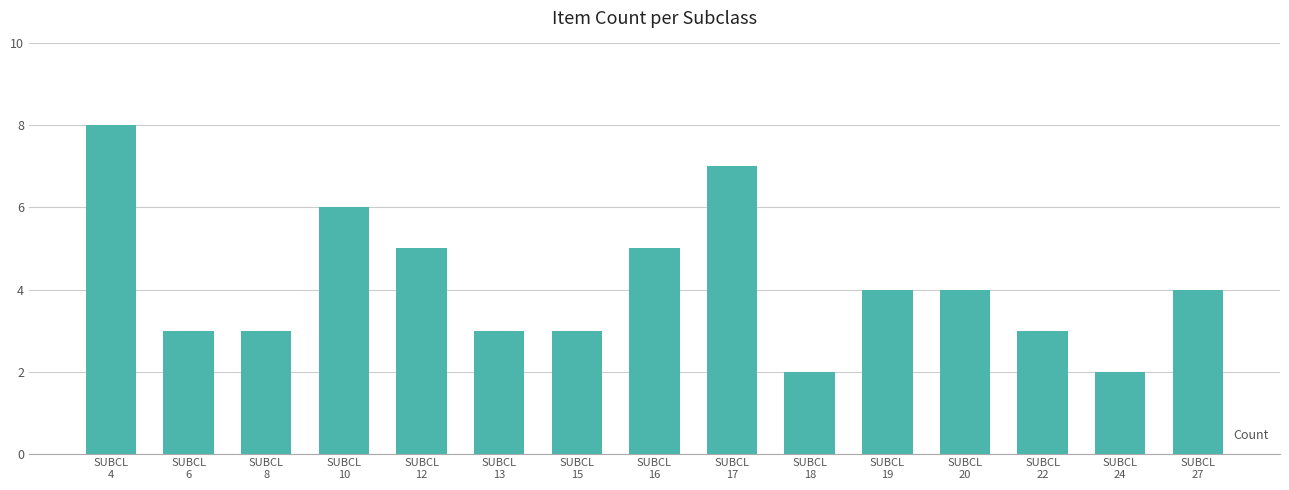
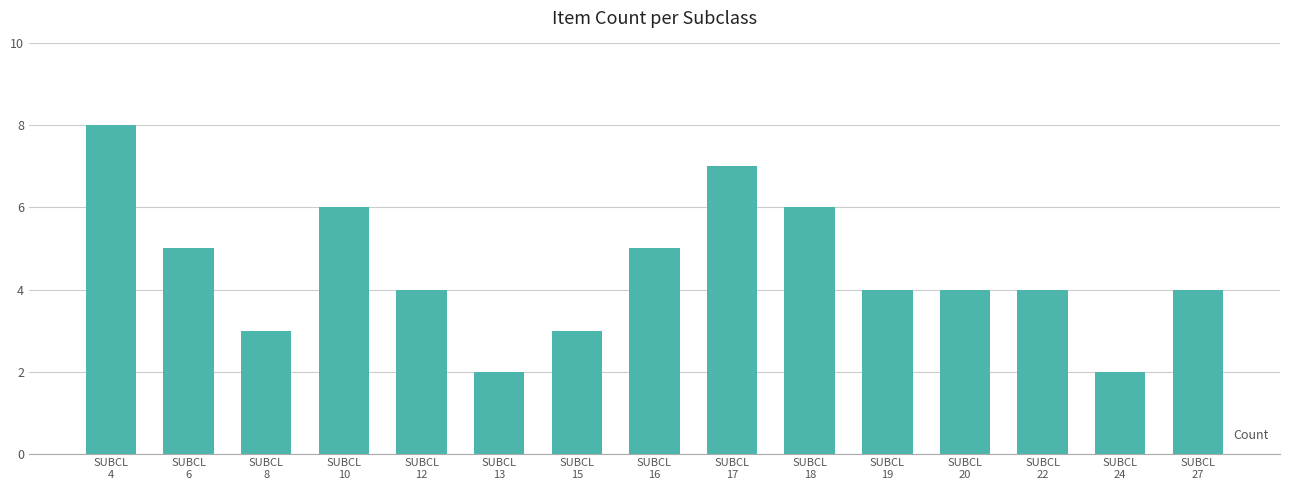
SUBCL 6: 3 -> 5
SUBCL 12: 5 -> 4
SUBCL 13: 3 -> 2
SUBCL 18: 2 -> 6
SUBCL 22: 3 -> 4
